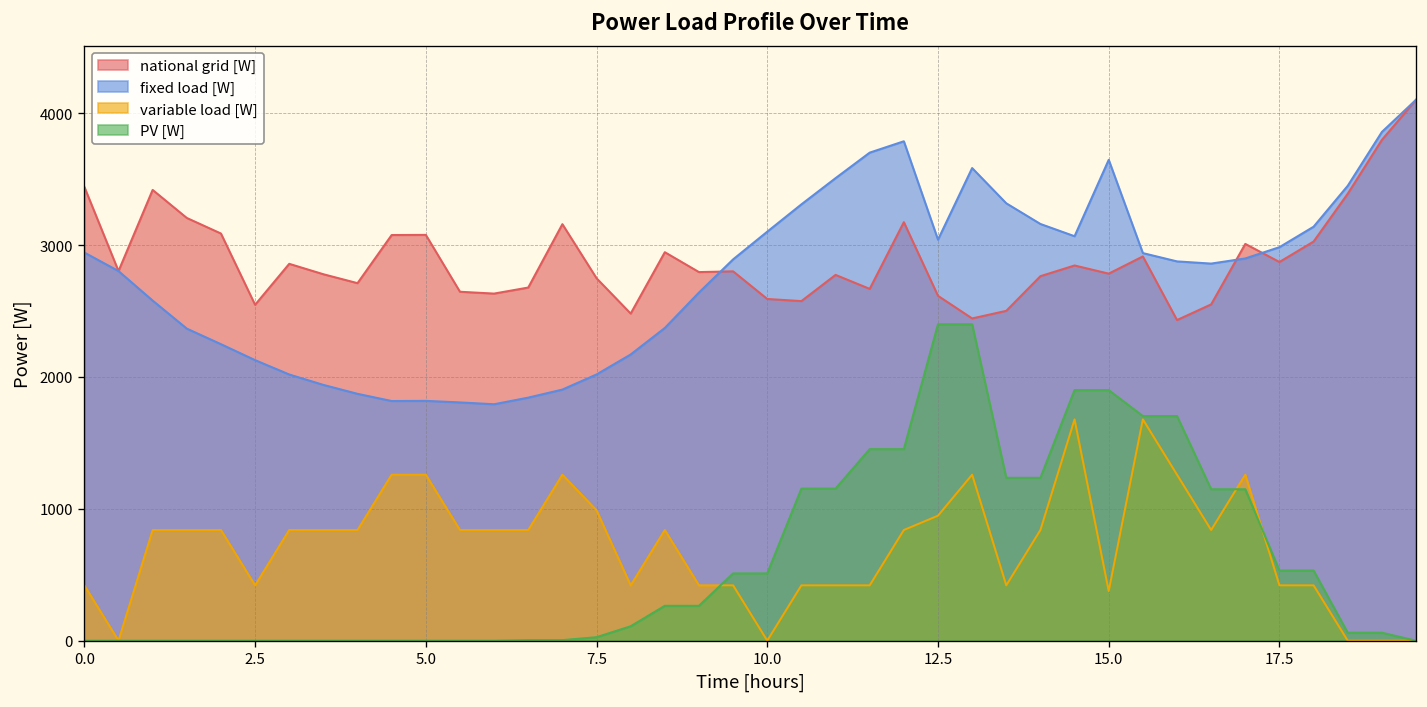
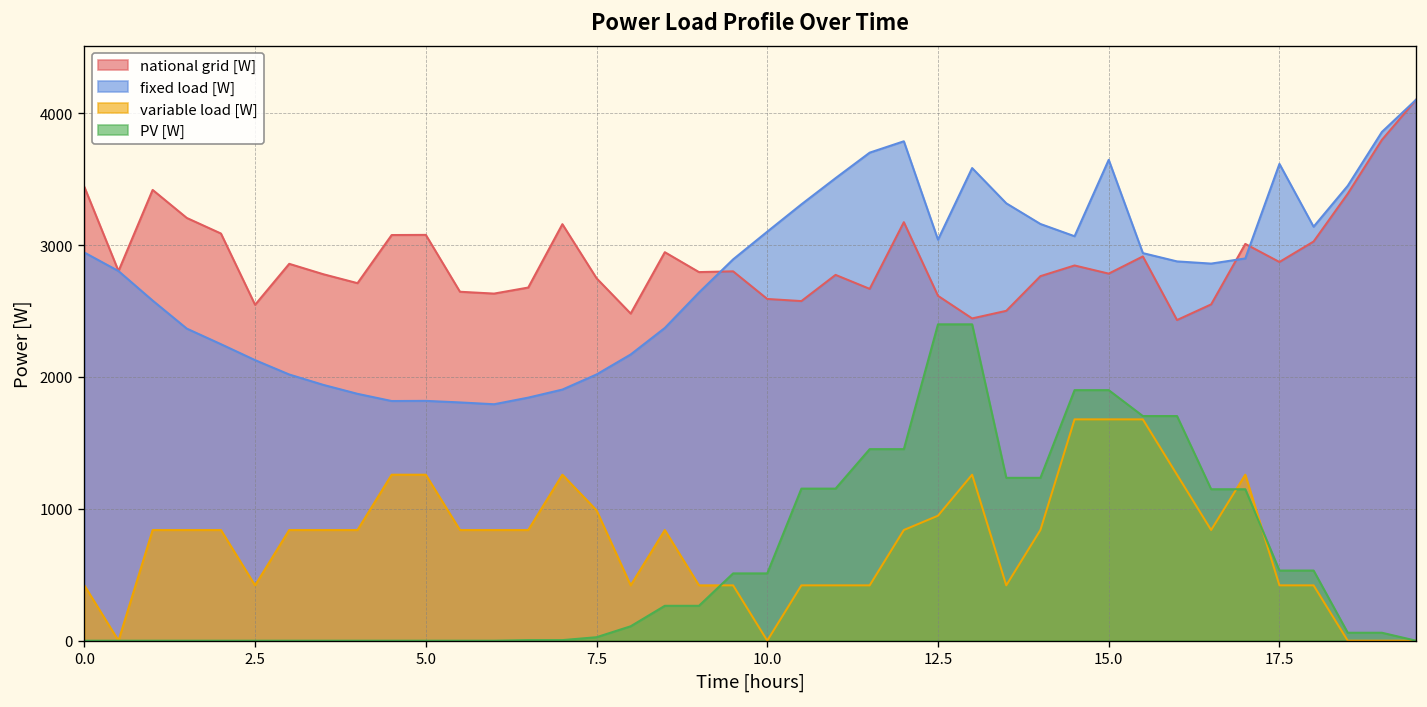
variable load [W], 15.0: 380 -> 1680
fixed load [W], 17.5: 2980 -> 3620
